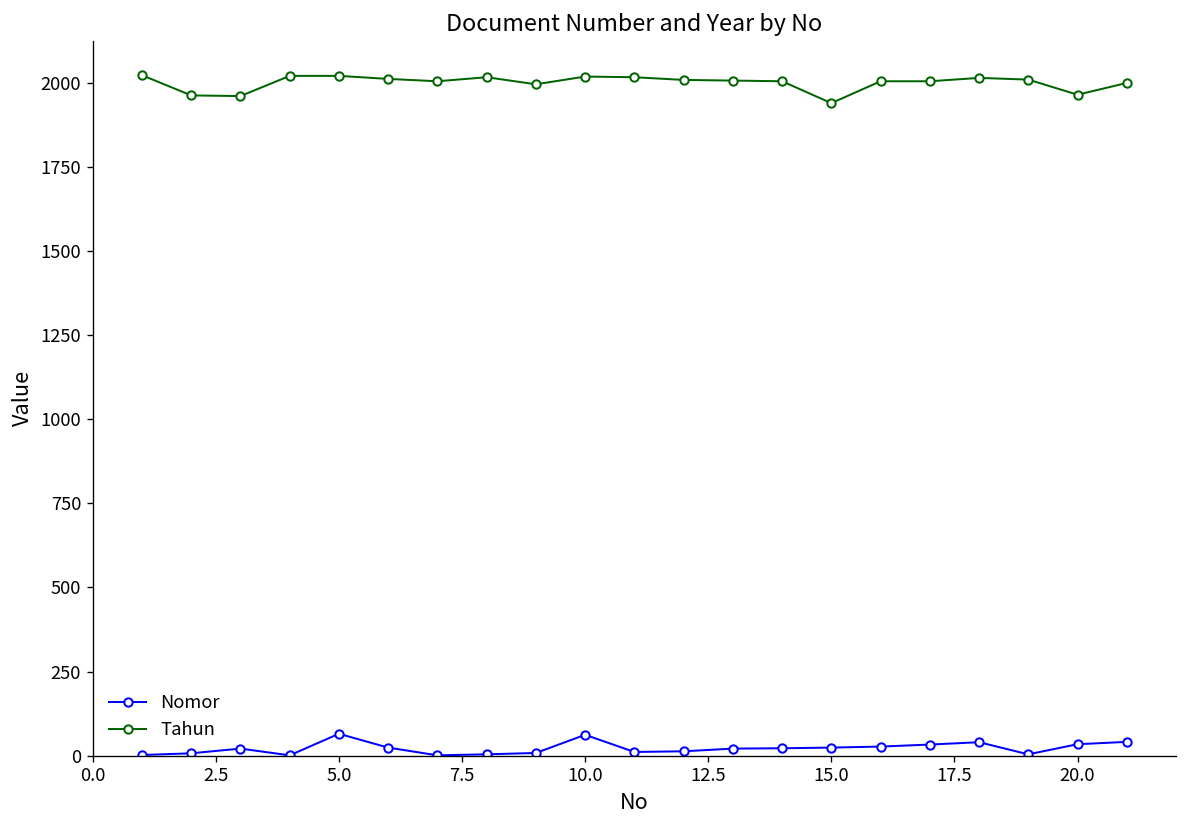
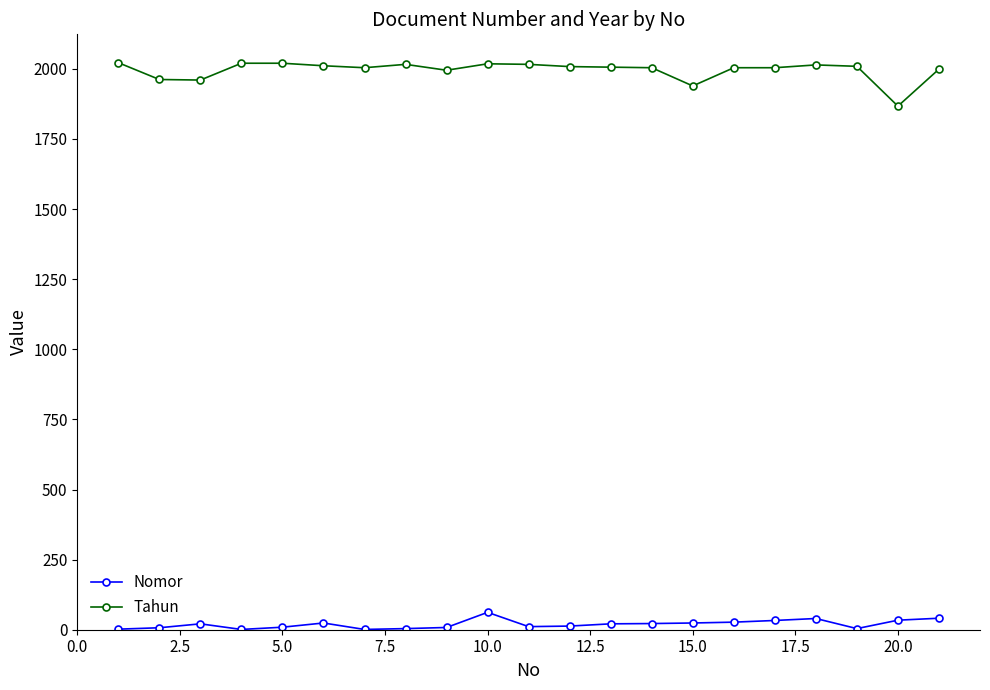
Nomor, 5.0: 70 -> 10
Tahun, 20.0: 1960 -> 1870
